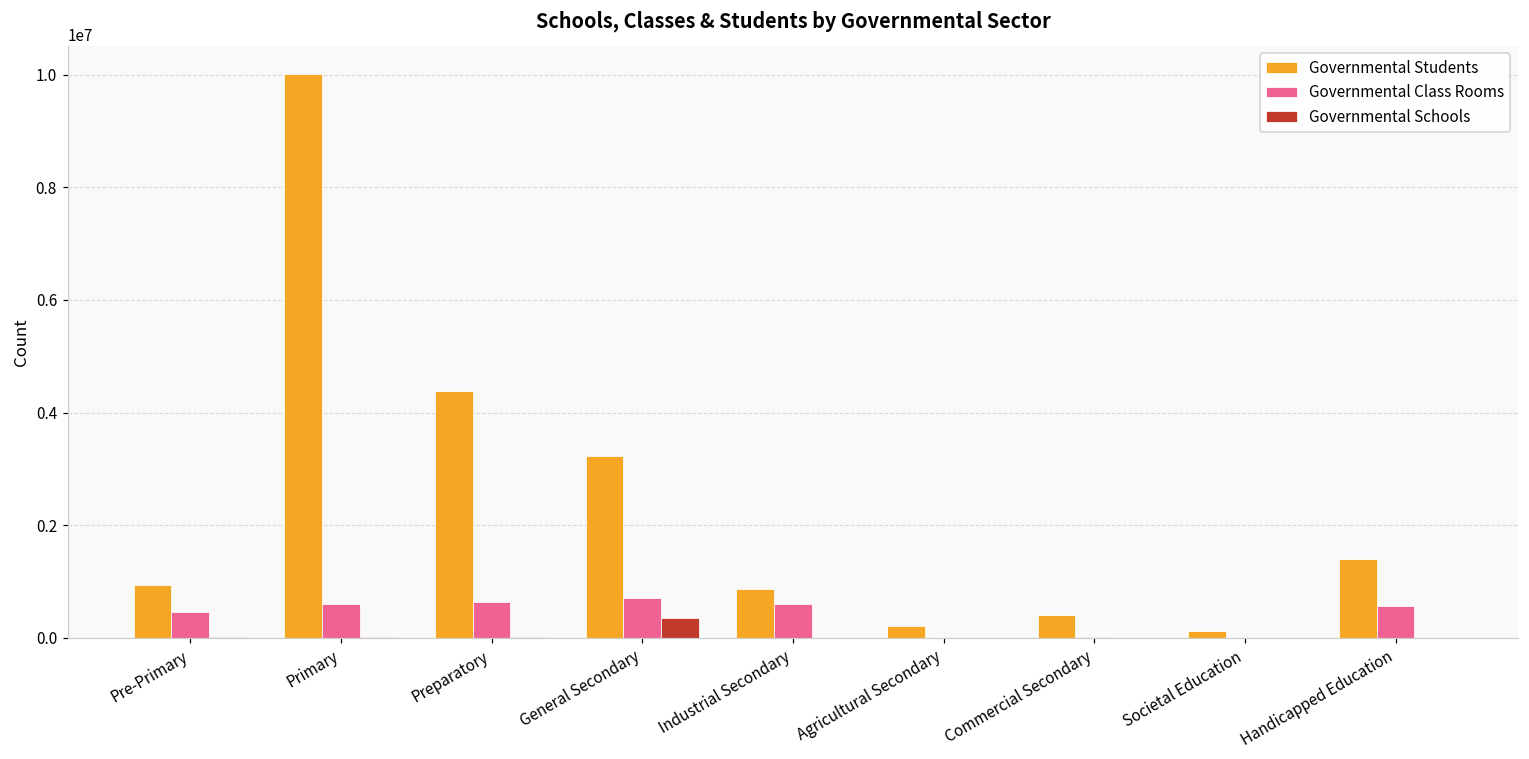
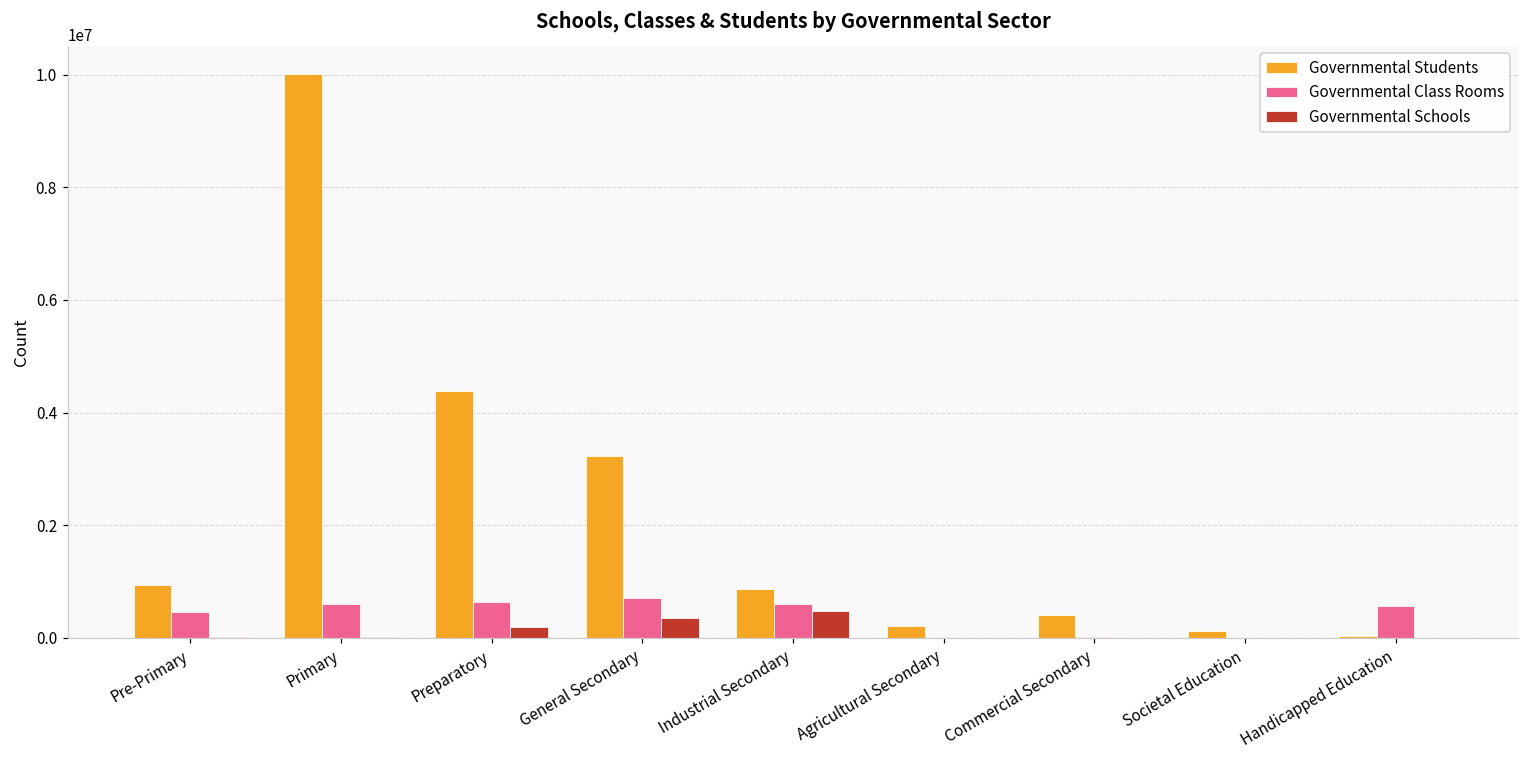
Governmental Schools, Preparatory: 0 -> 200000
Governmental Schools, Industrial Secondary: 0 -> 500000
Governmental Students, Handicapped Education: 1400000 -> 0
